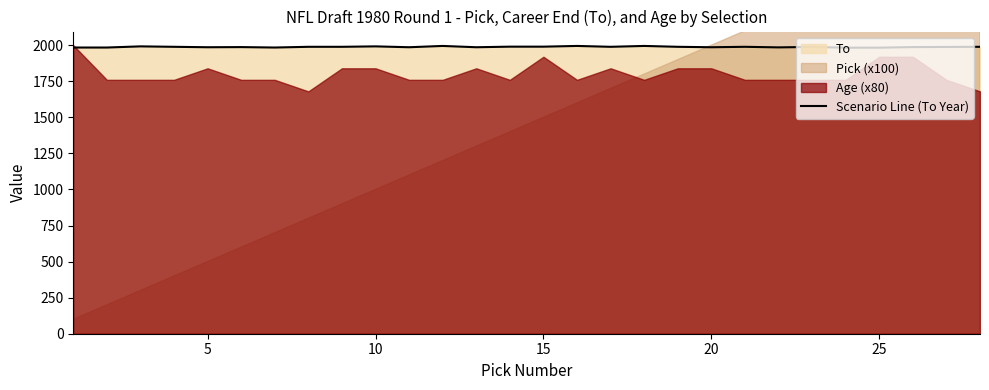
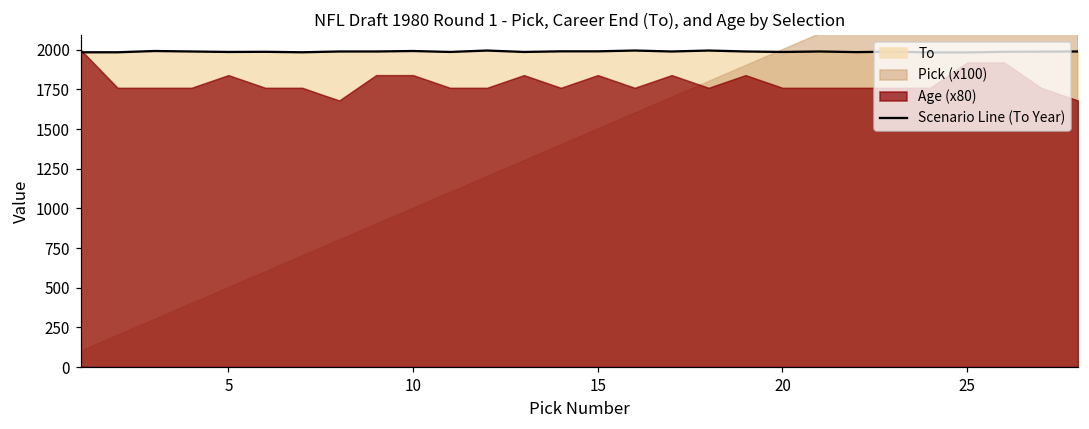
Age (x80), 15: 1920 -> 1840
Age (x80), 20: 1840 -> 1760
